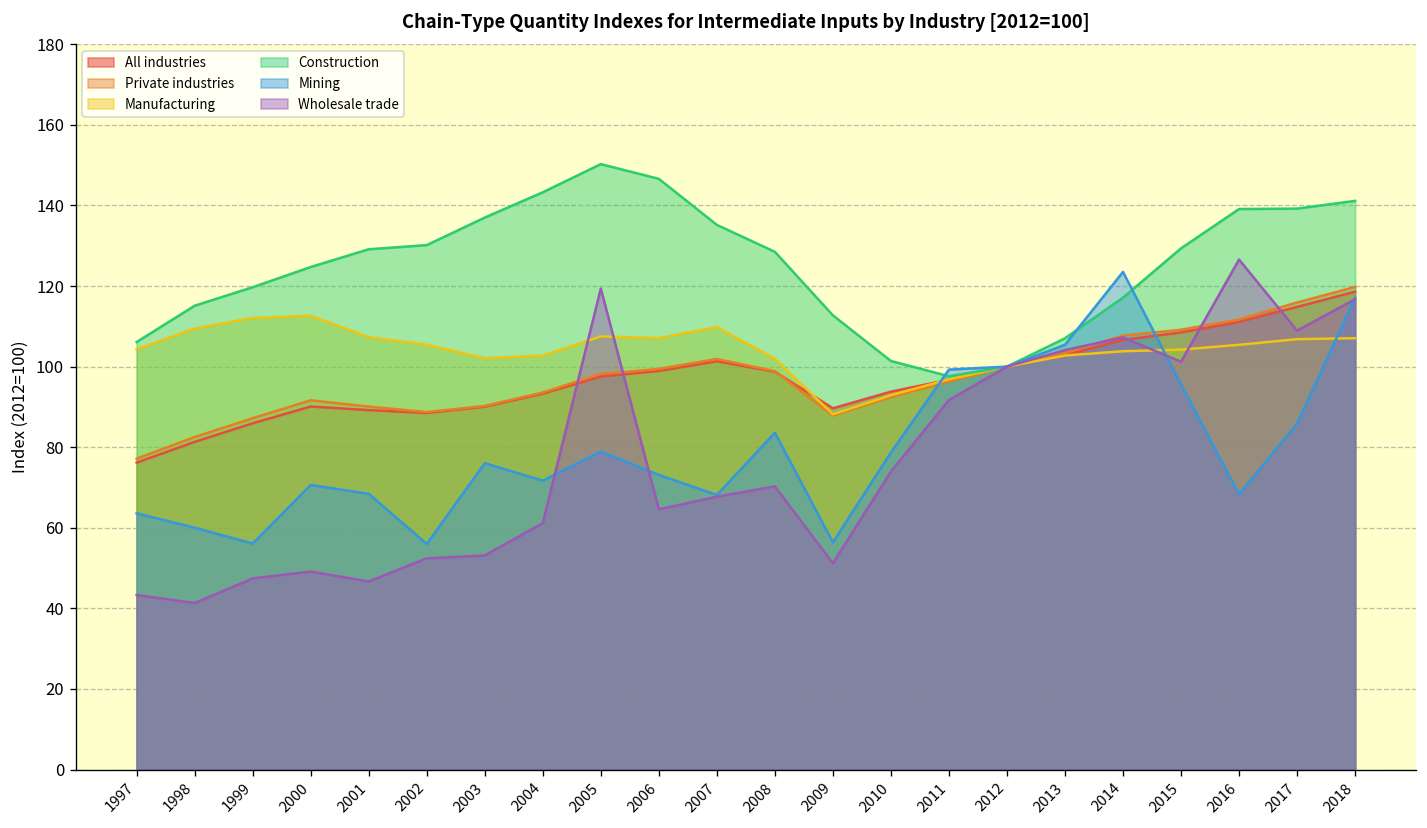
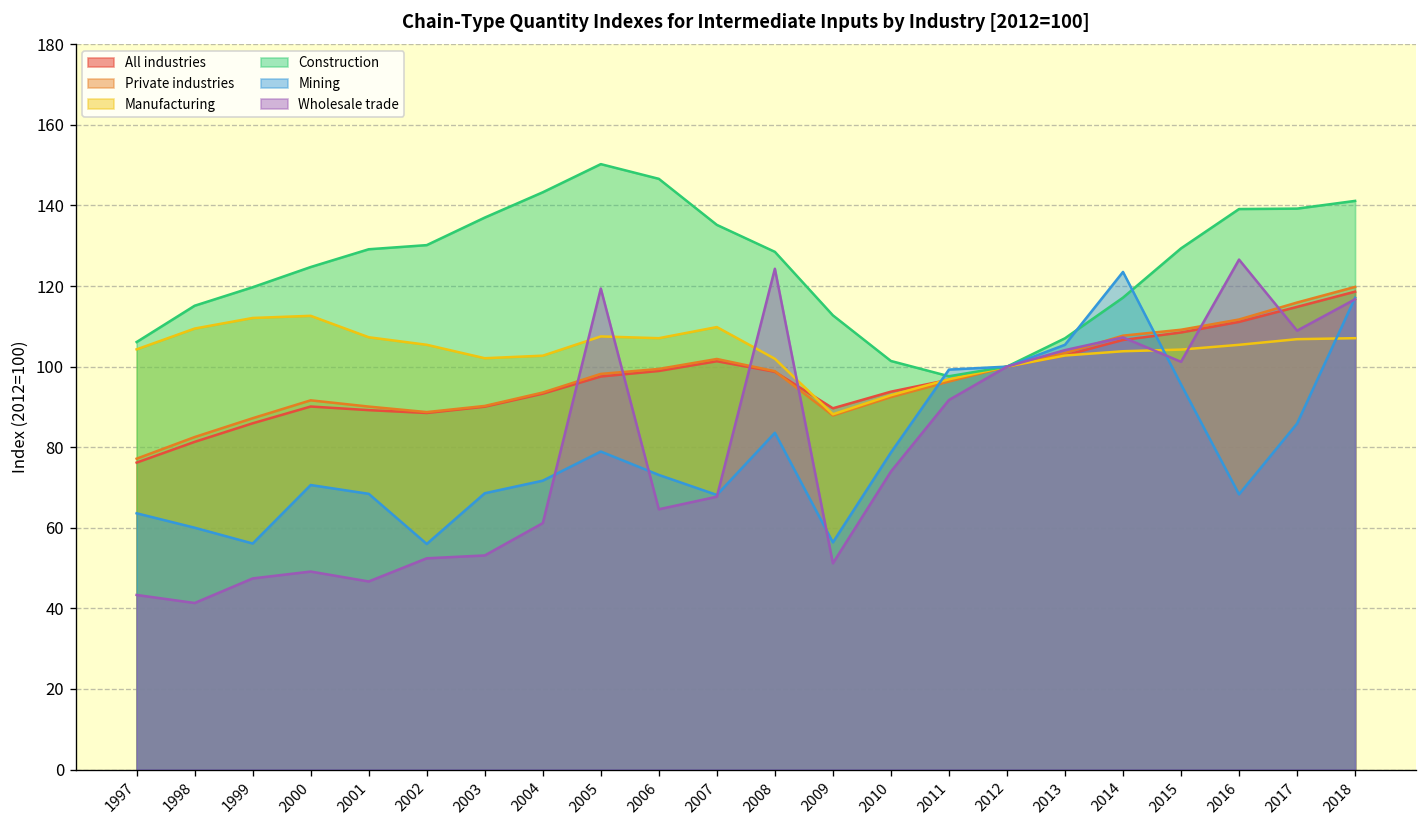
Mining, 2003: 76 -> 69
Wholesale trade, 2008: 70 -> 124
